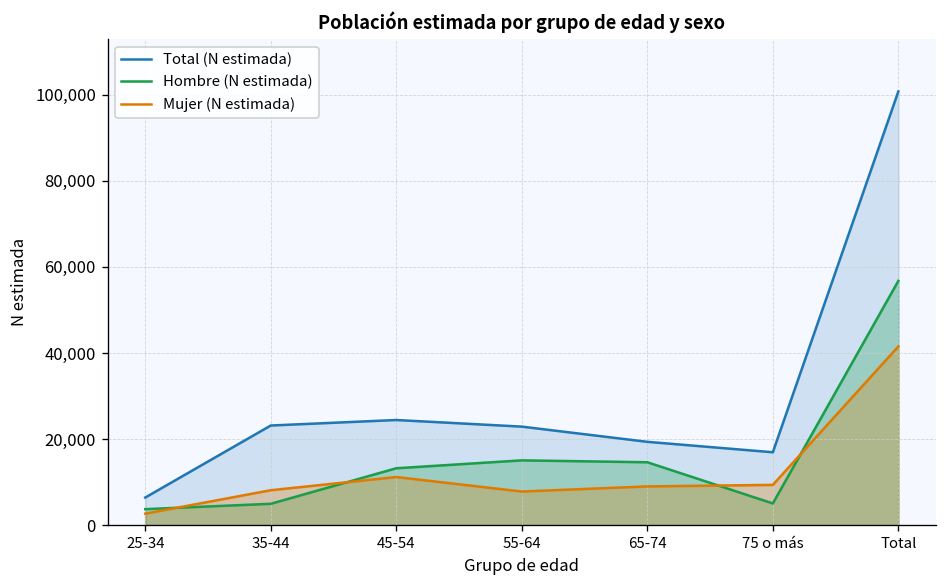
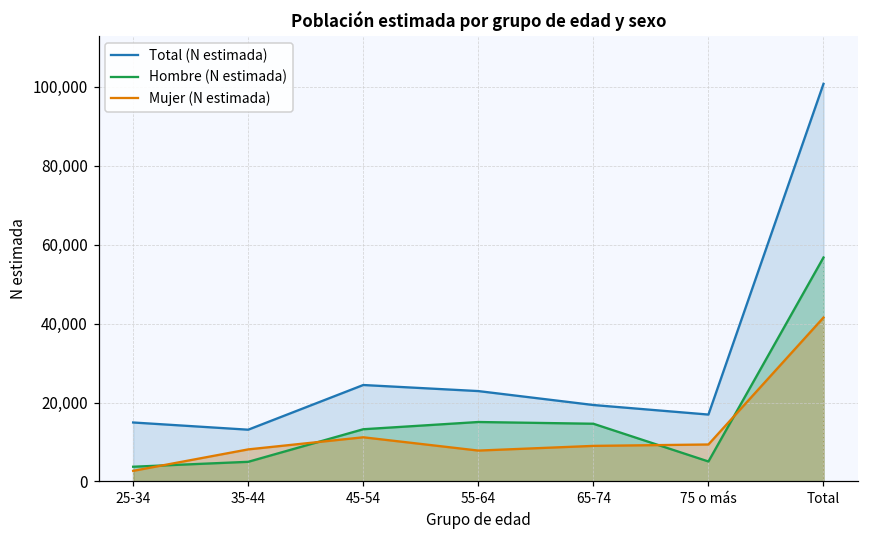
Total (N estimada), 25-34: 6,000 -> 15,000
Total (N estimada), 35-44: 23,000 -> 13,000
